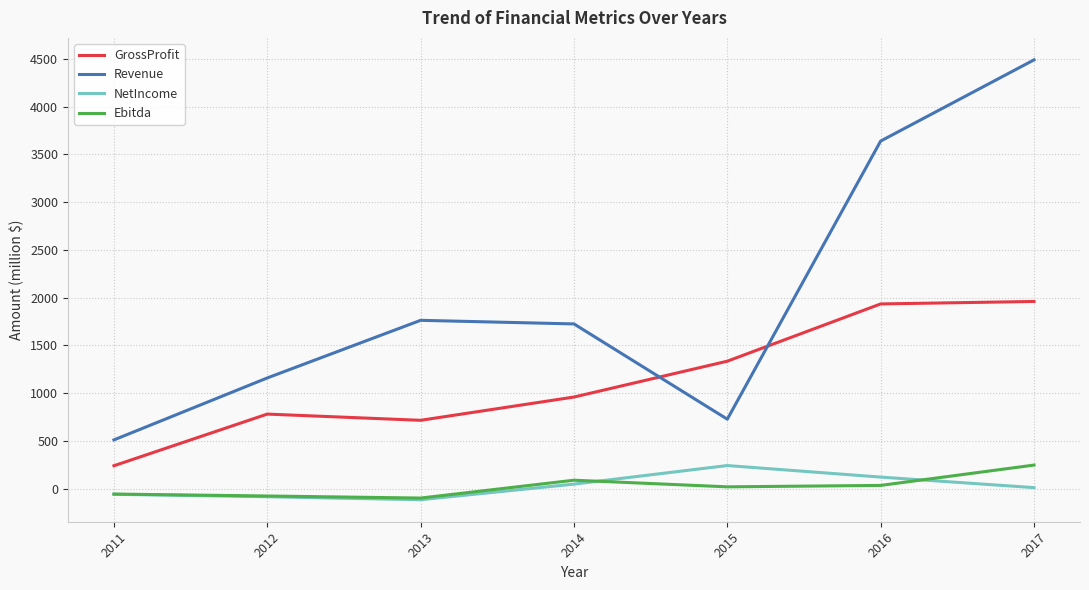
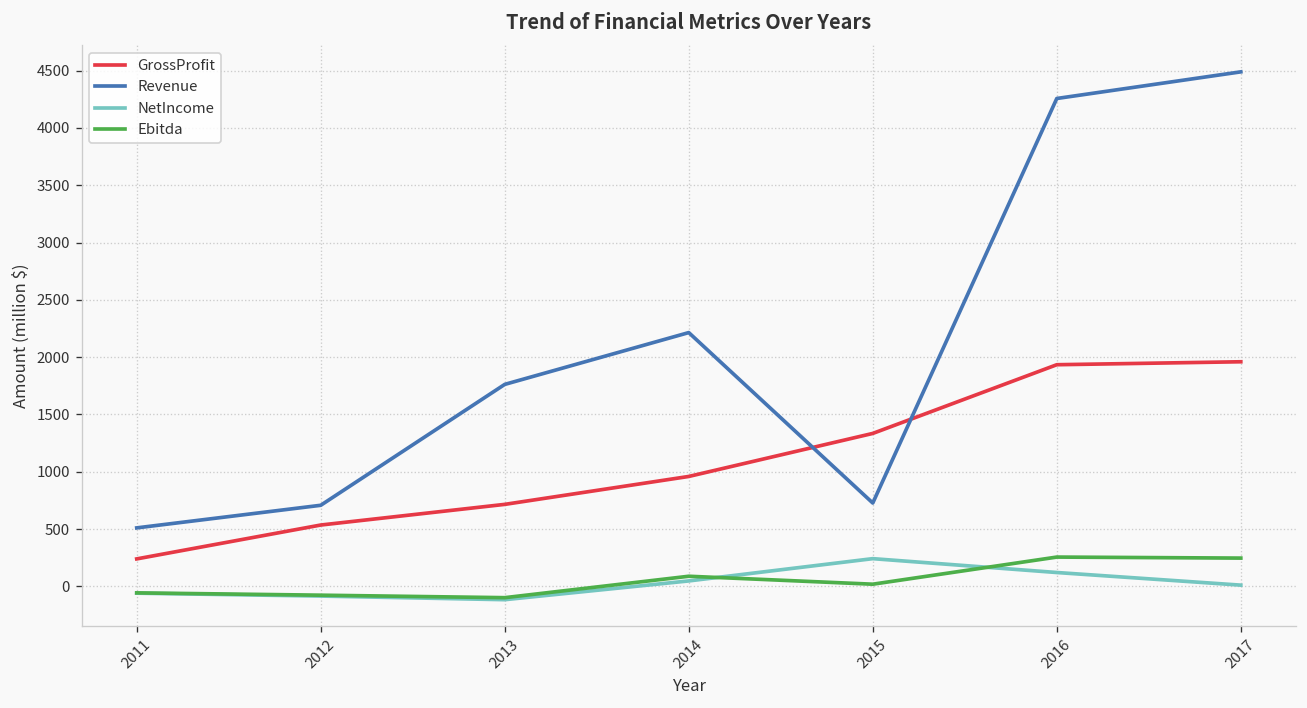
GrossProfit, 2012: 800 -> 500
Revenue, 2012: 1200 -> 700
Revenue, 2014: 1700 -> 2200
Revenue, 2016: 3600 -> 4300
Ebitda, 2016: 0 -> 300
